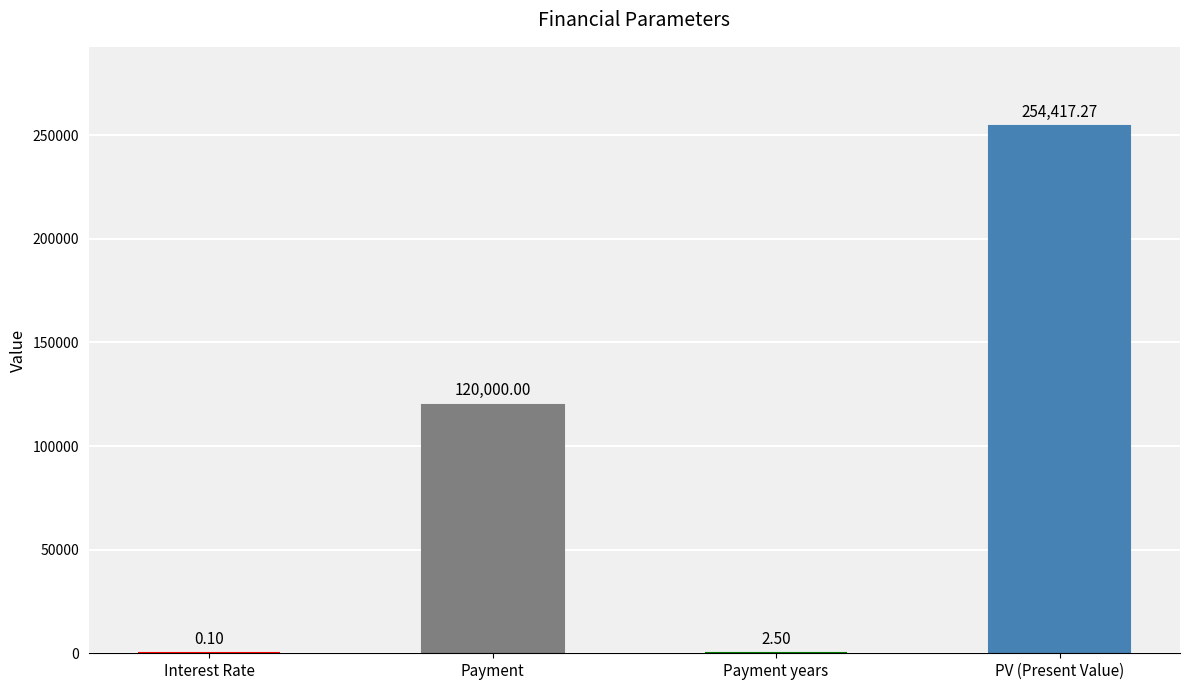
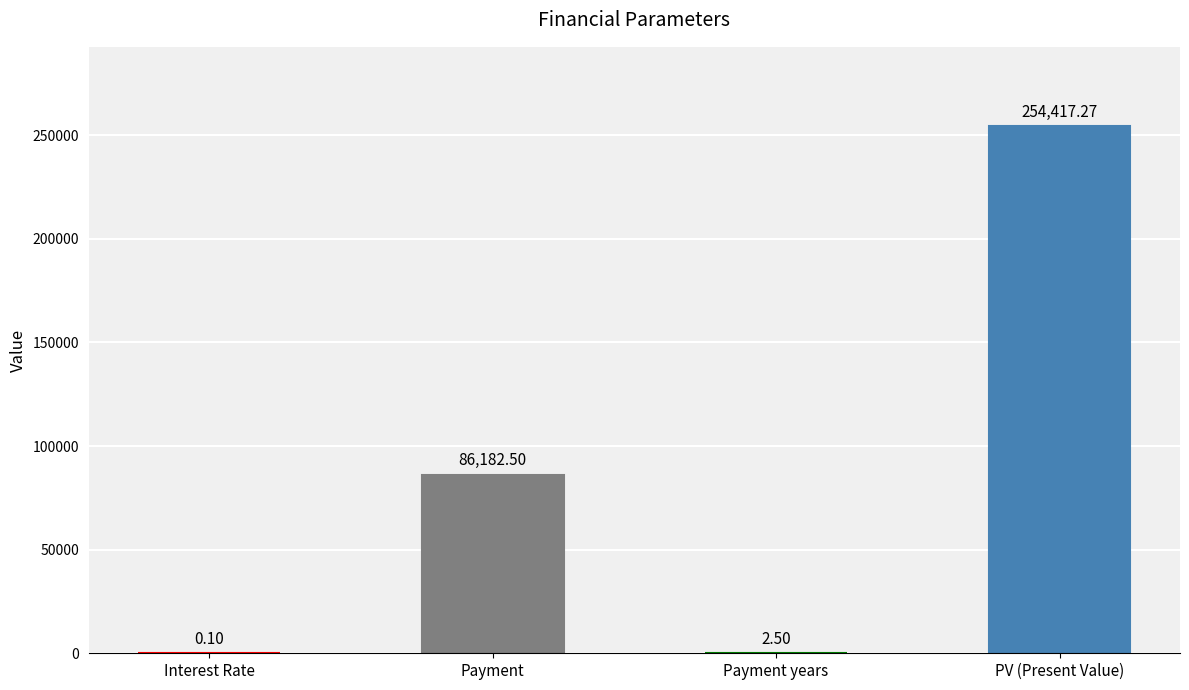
Payment: 120,000.00 -> 86,182.50
